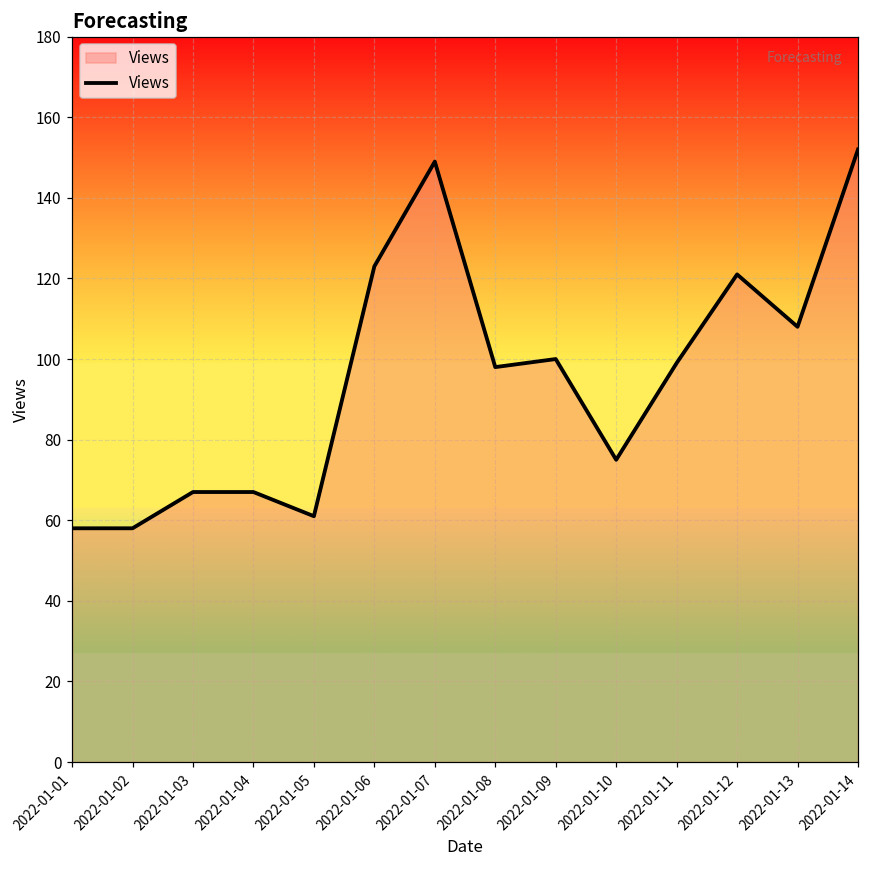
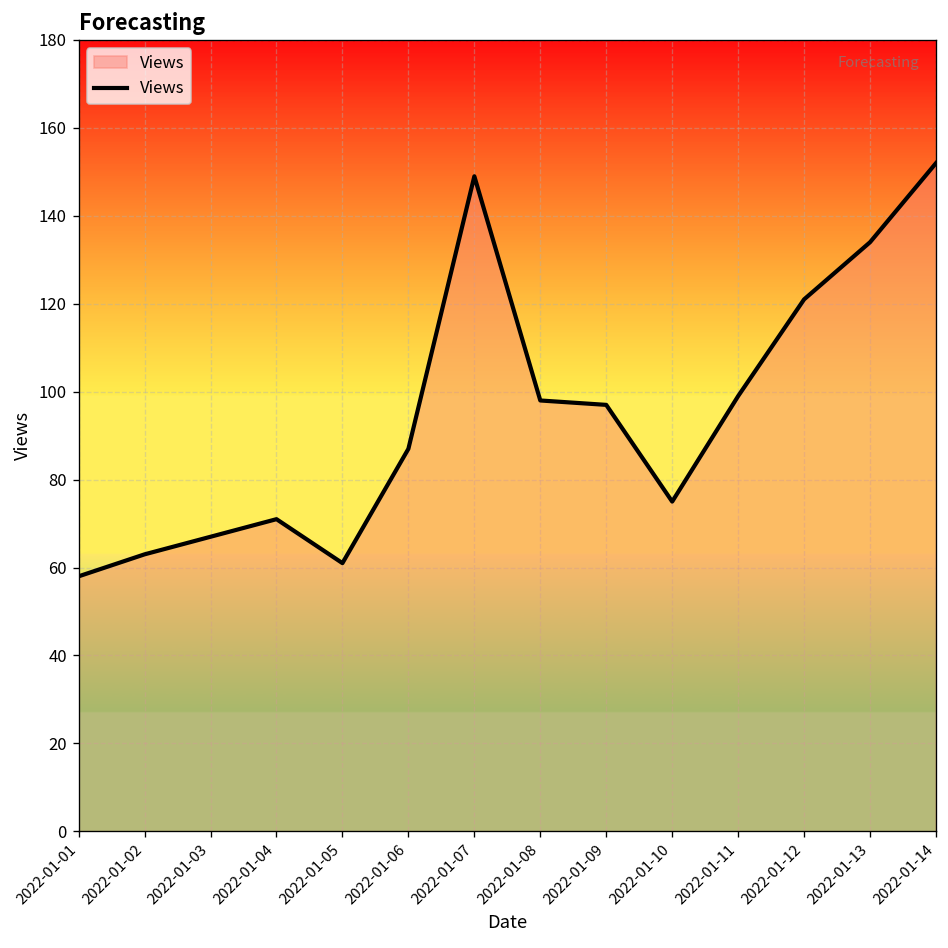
2022-01-02: 58 -> 63
2022-01-04: 67 -> 71
2022-01-06: 123 -> 87
2022-01-09: 100 -> 97
2022-01-13: 108 -> 134
